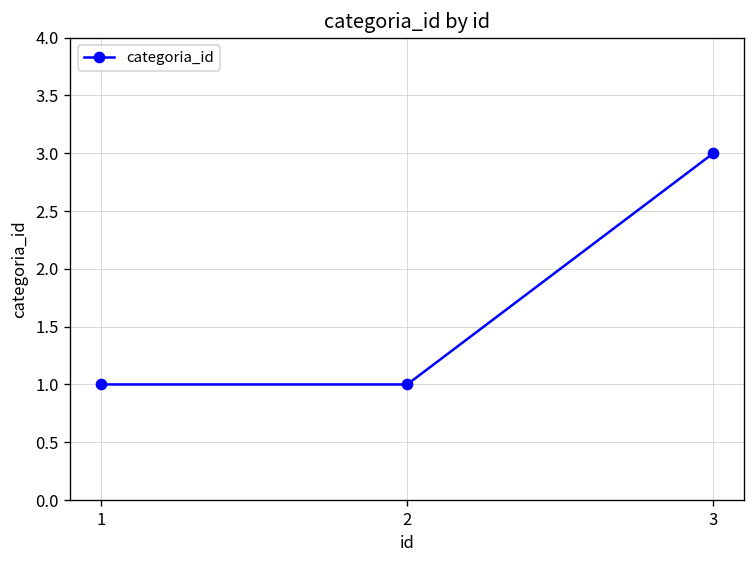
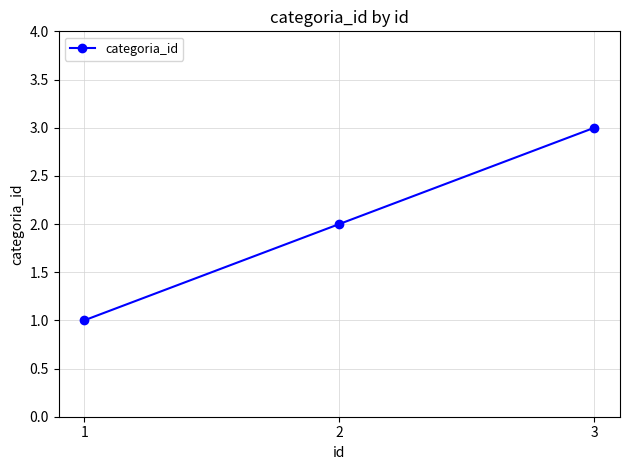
2: 1 -> 2
